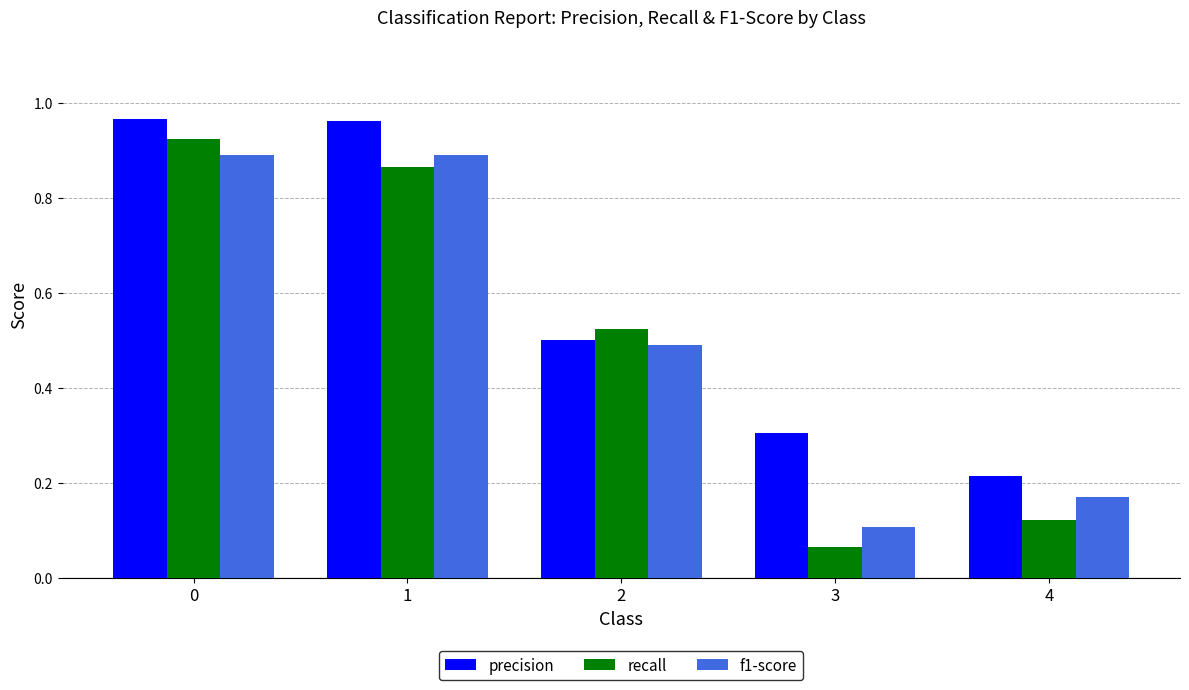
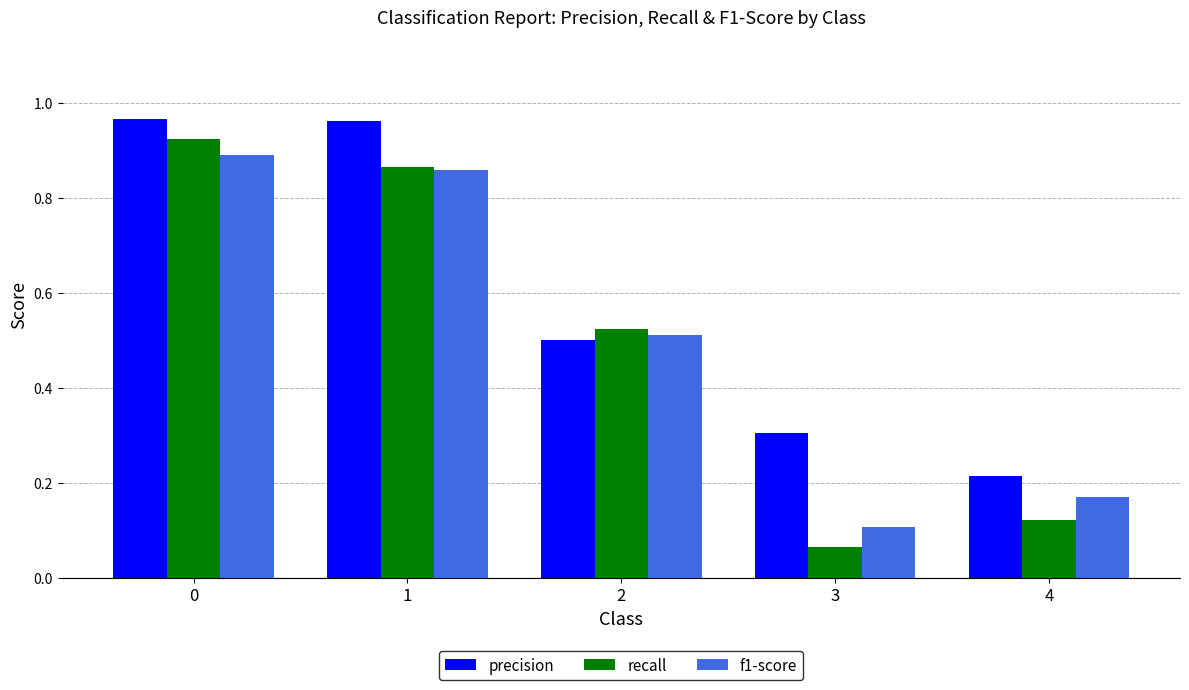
f1-score, 1: 0.89 -> 0.86
f1-score, 2: 0.49 -> 0.51
